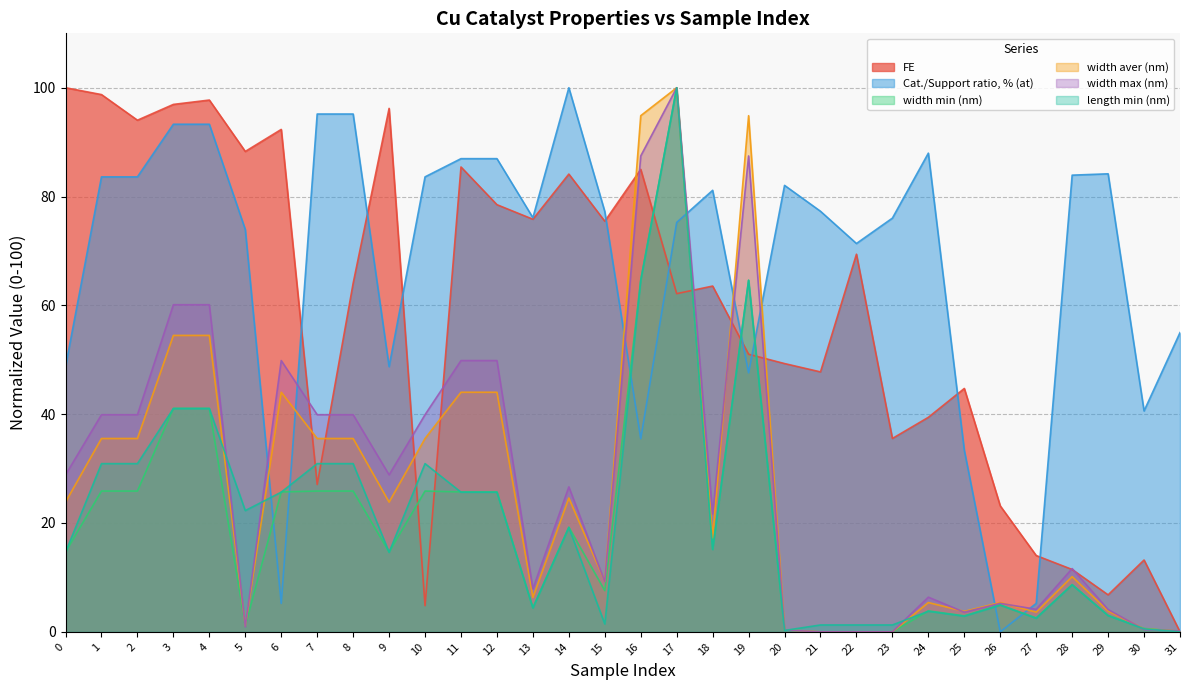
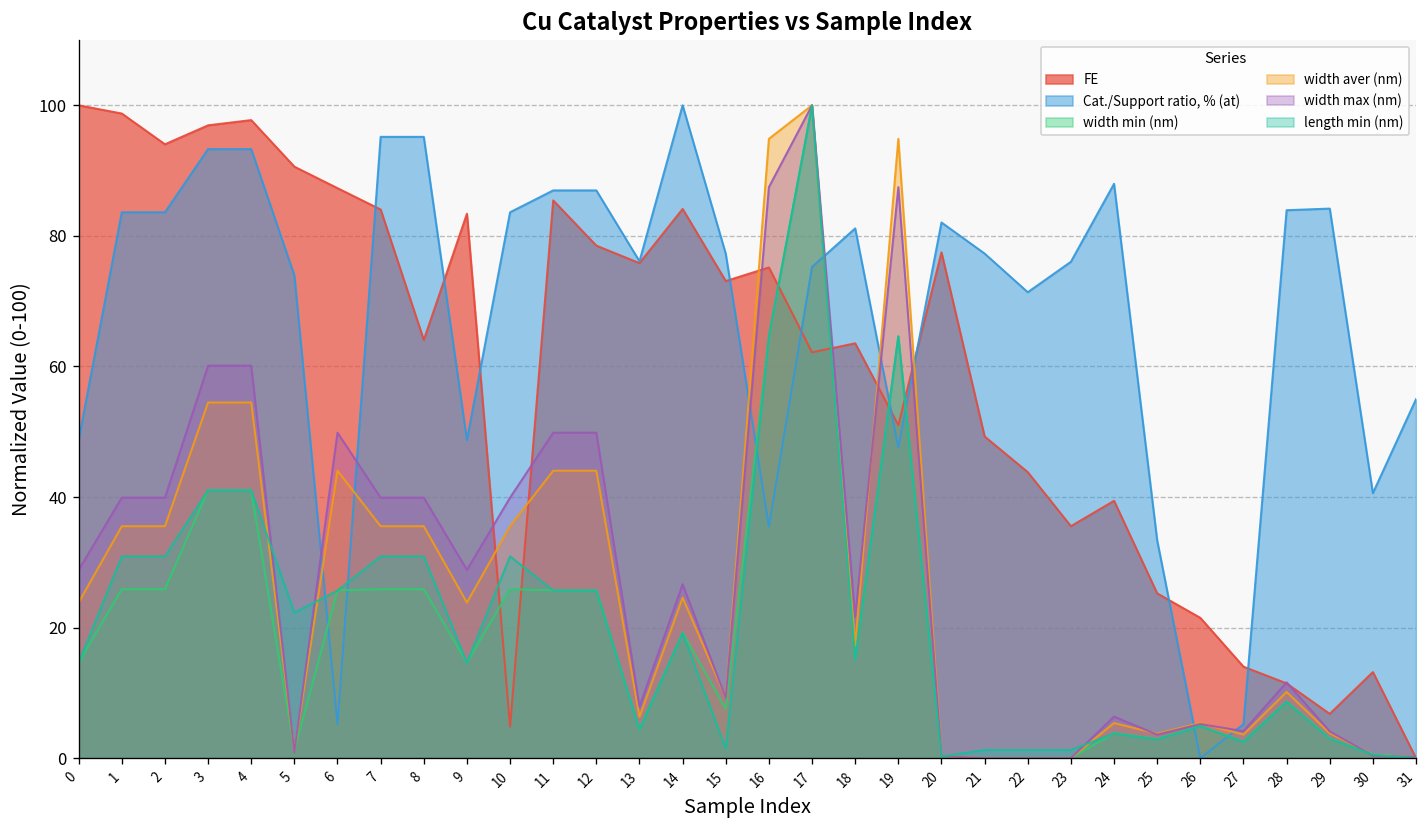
FE, 5: 88 -> 91
FE, 6: 92 -> 87
FE, 7: 27 -> 84
FE, 9: 96 -> 83
FE, 15: 75 -> 73
FE, 16: 85 -> 75
FE, 20: 49 -> 77
FE, 21: 48 -> 49
FE, 22: 69 -> 44
FE, 25: 45 -> 25
FE, 26: 23 -> 21
